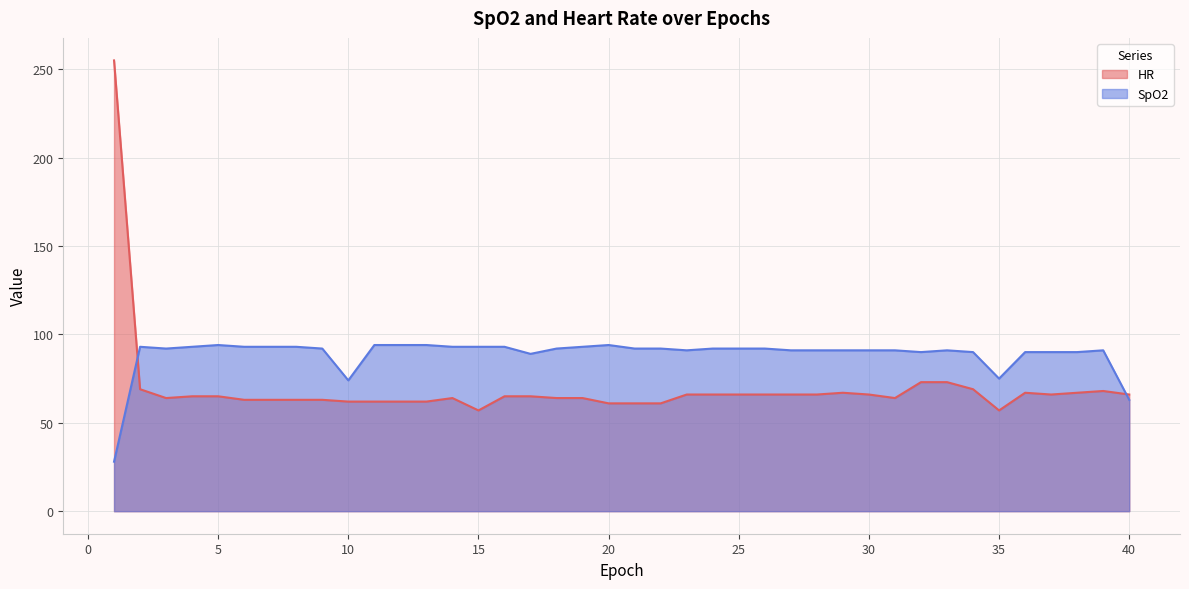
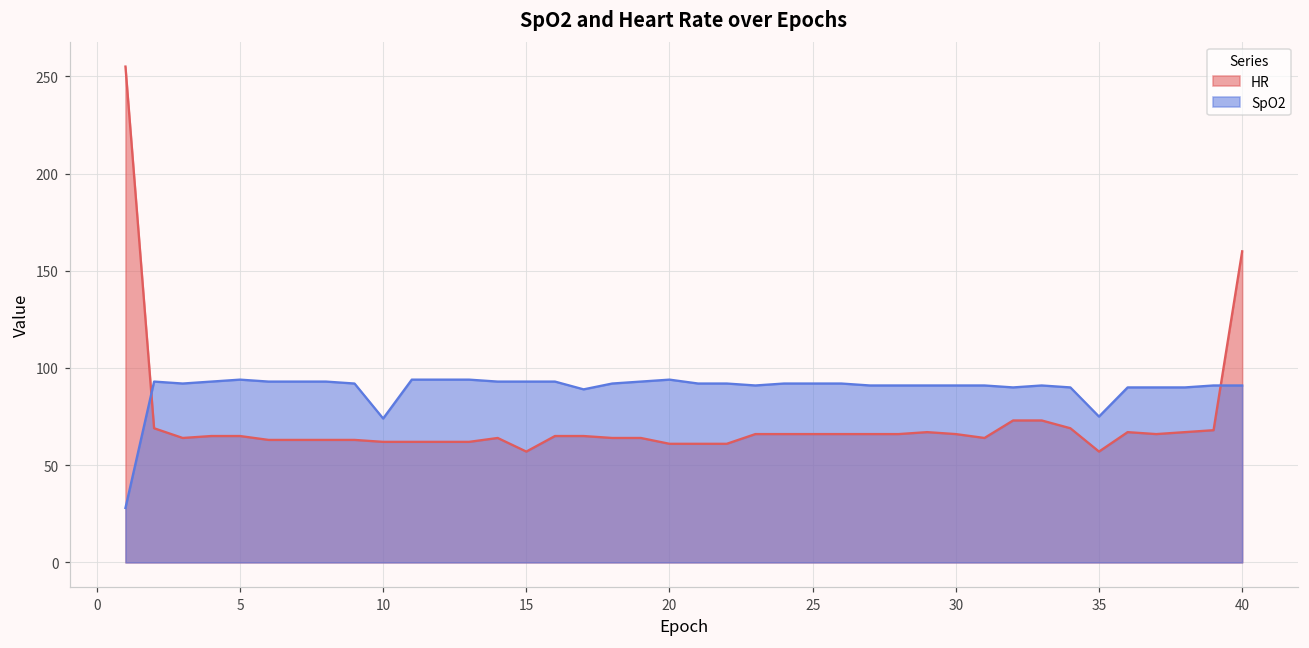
HR, 40: 66 -> 160
SpO2, 40: 63 -> 91
